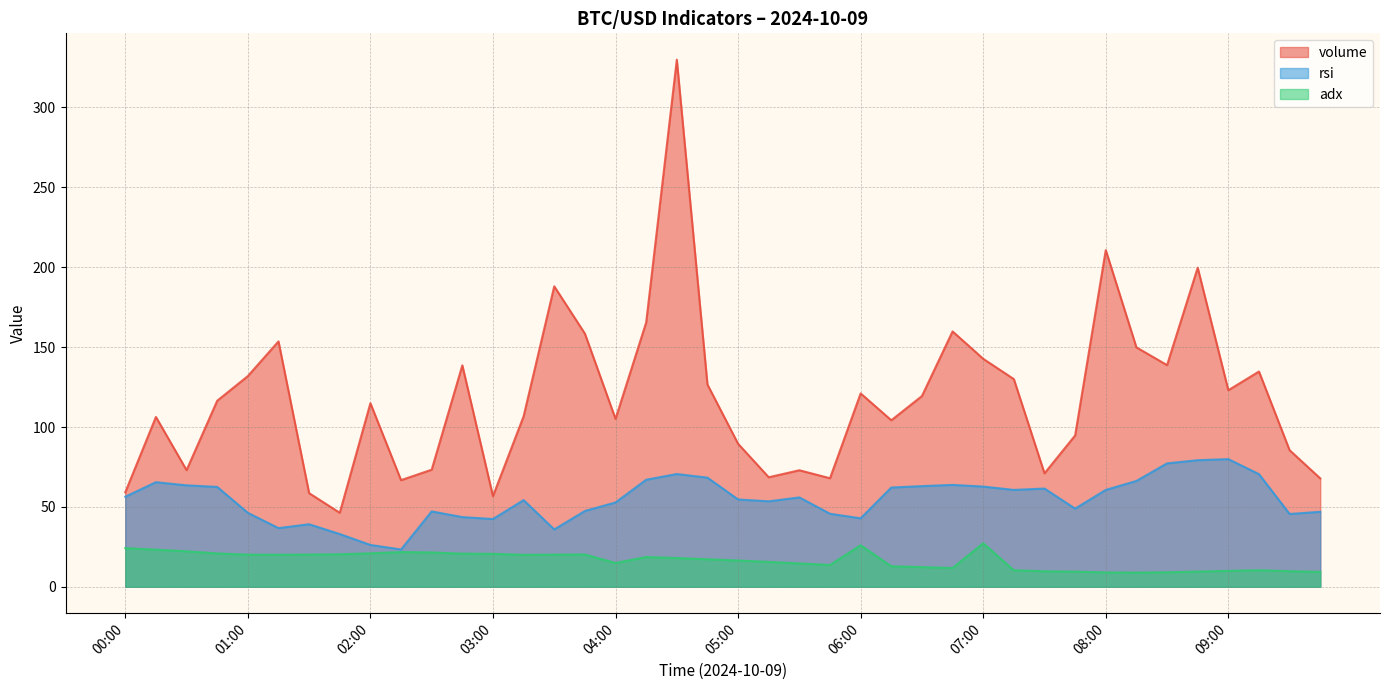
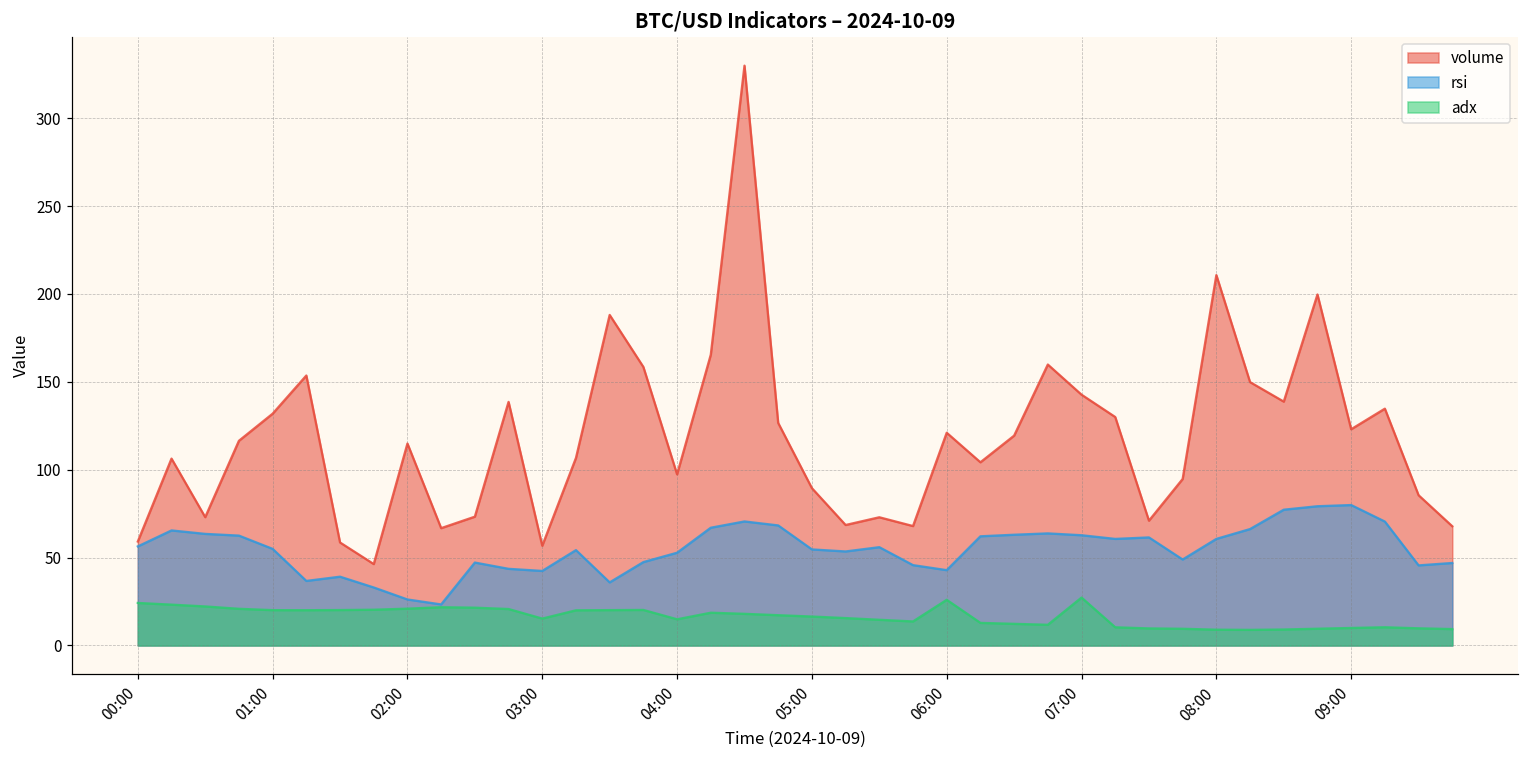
rsi, 01:00: 46 -> 55
adx, 03:00: 21 -> 15
volume, 04:00: 105 -> 97
